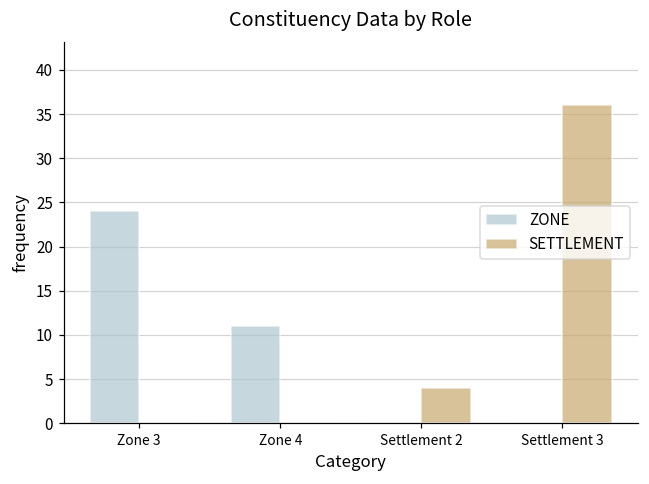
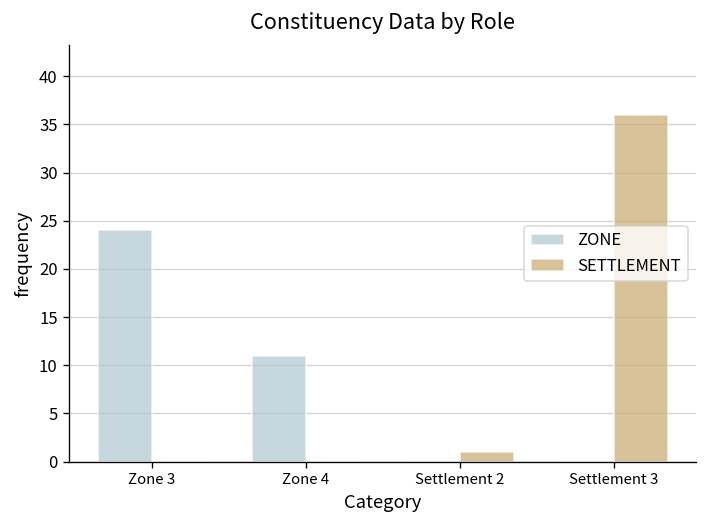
SETTLEMENT, Settlement 2: 4 -> 1
